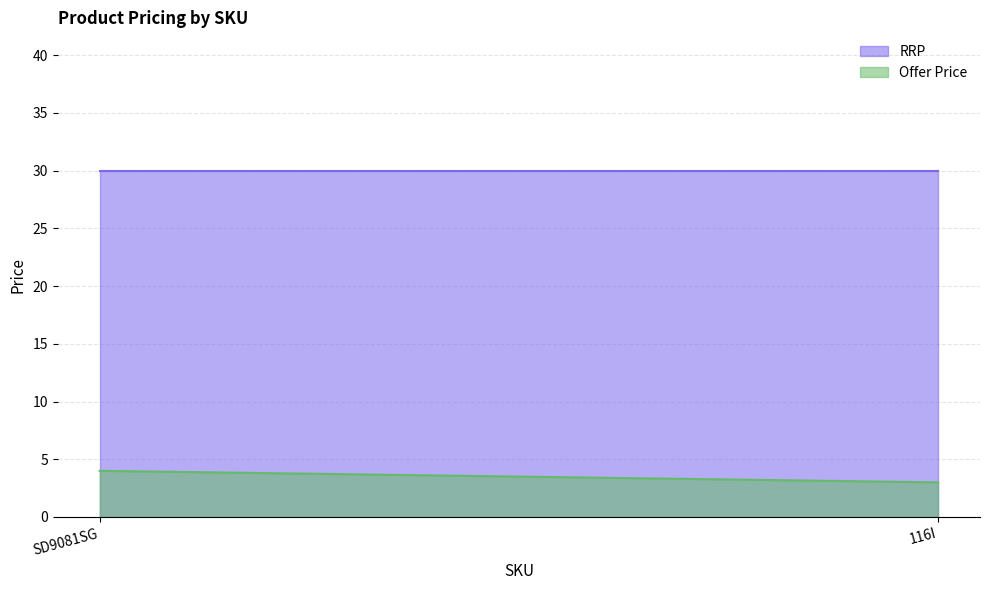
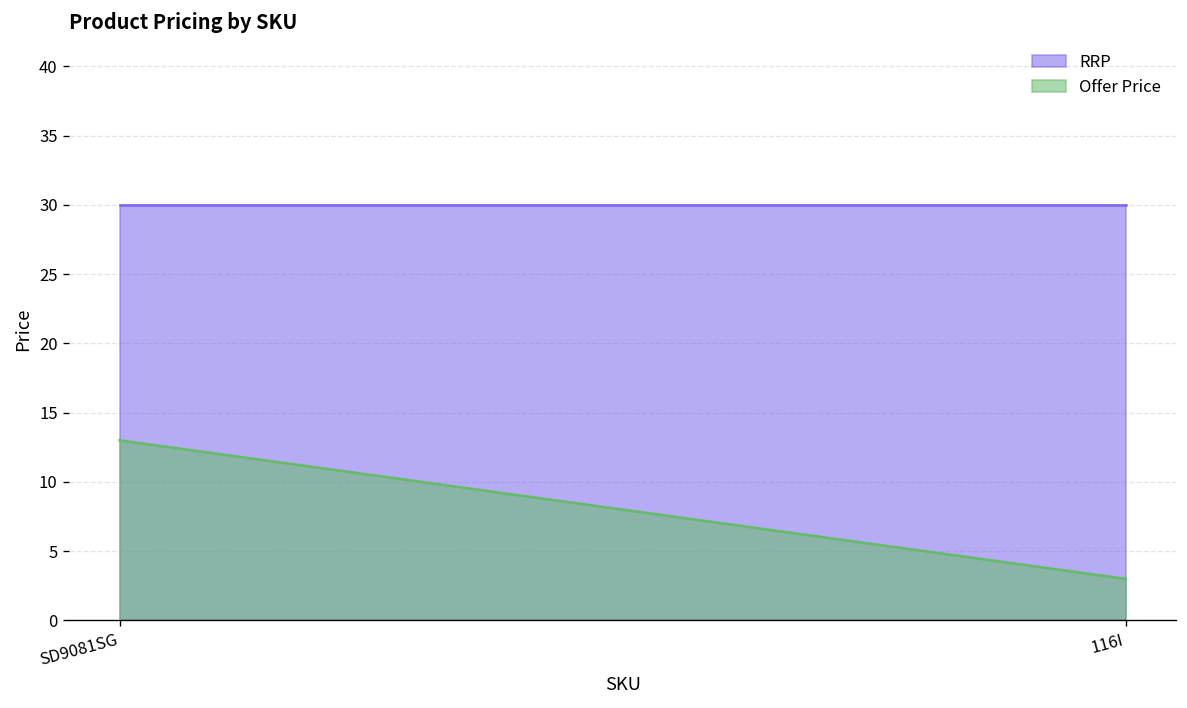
Offer Price, SD9081SG: 4 -> 13
